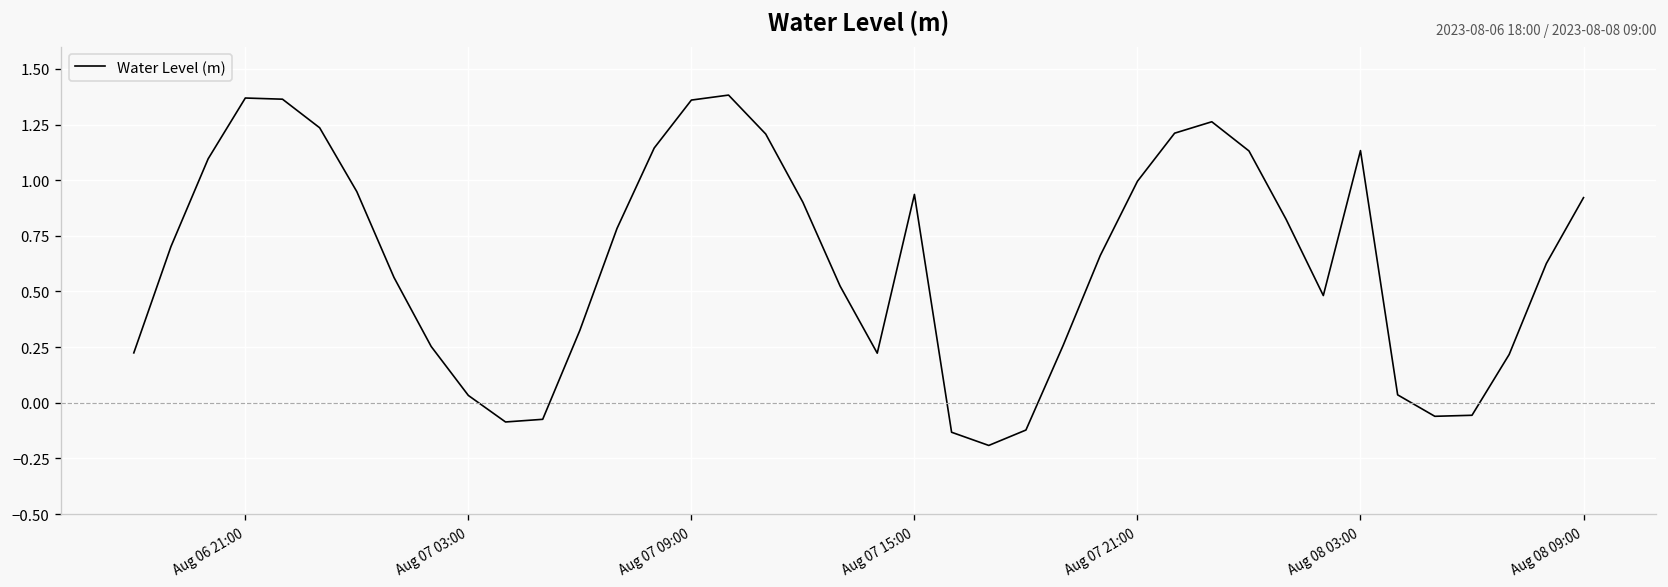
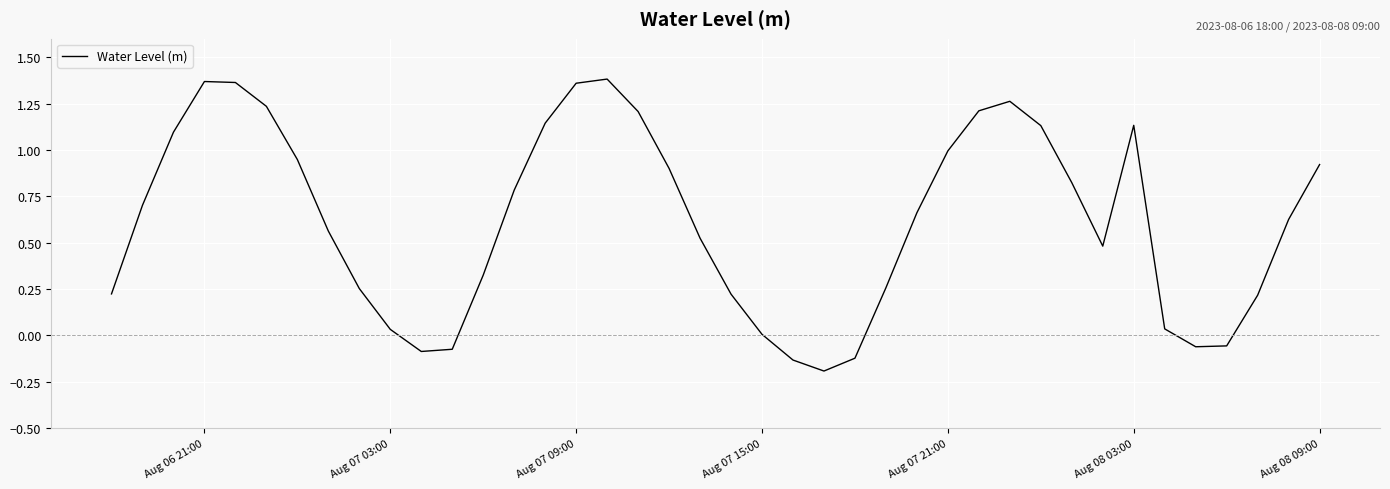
Aug 07 15:00: 0.94 -> 0.01
